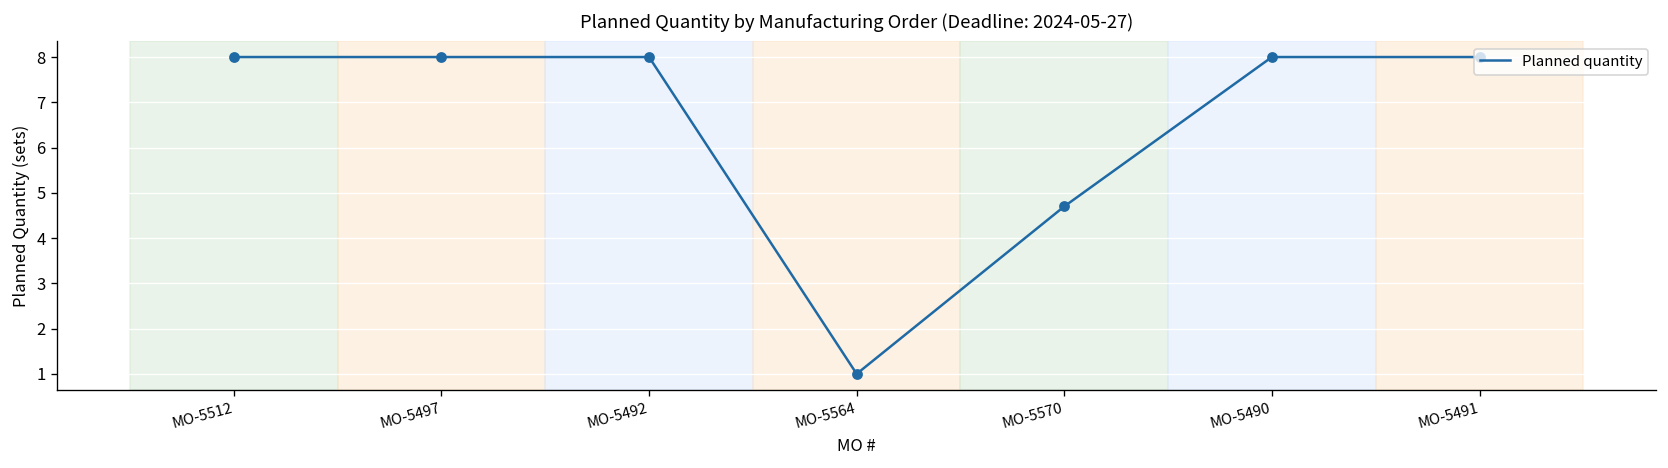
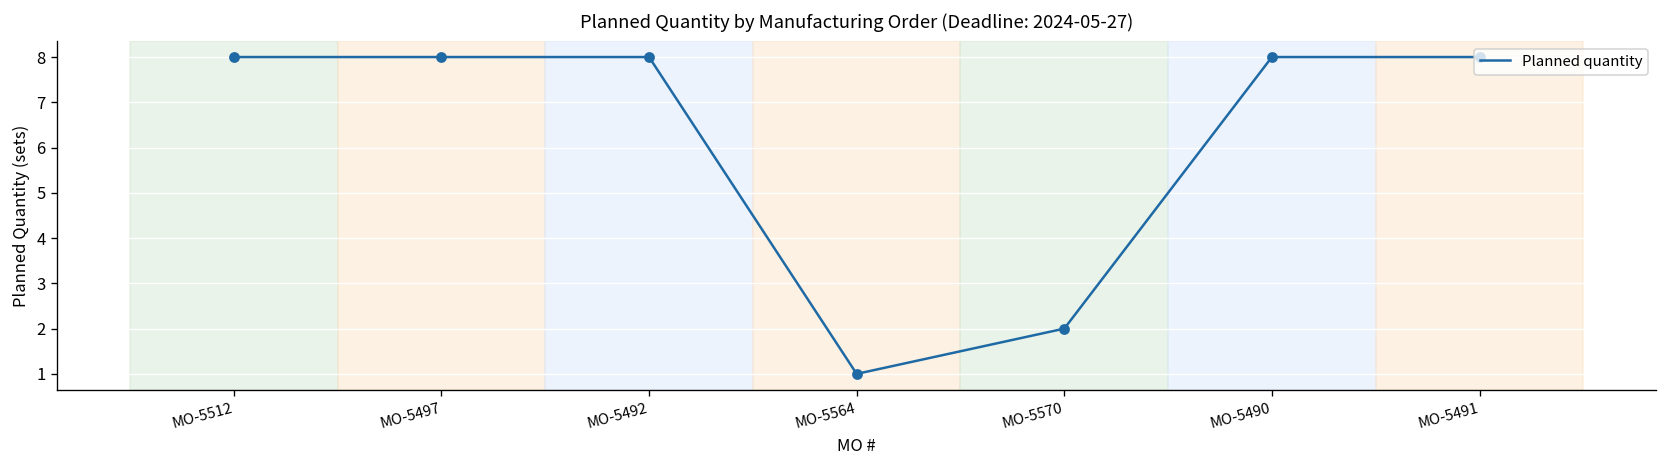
MO-5570: 4.7 -> 2.0
